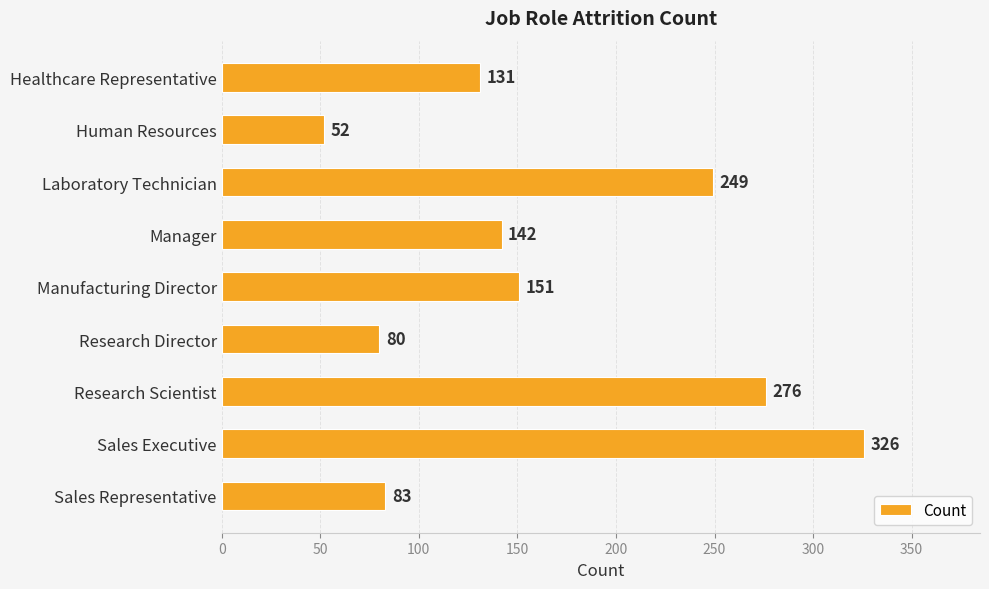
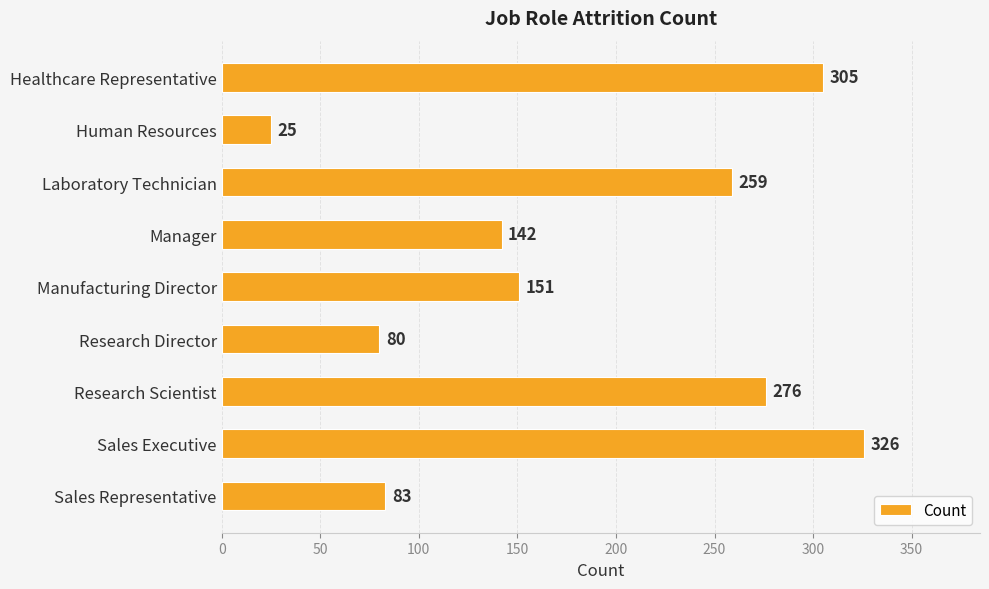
Healthcare Representative: 131 -> 305
Human Resources: 52 -> 25
Laboratory Technician: 249 -> 259
